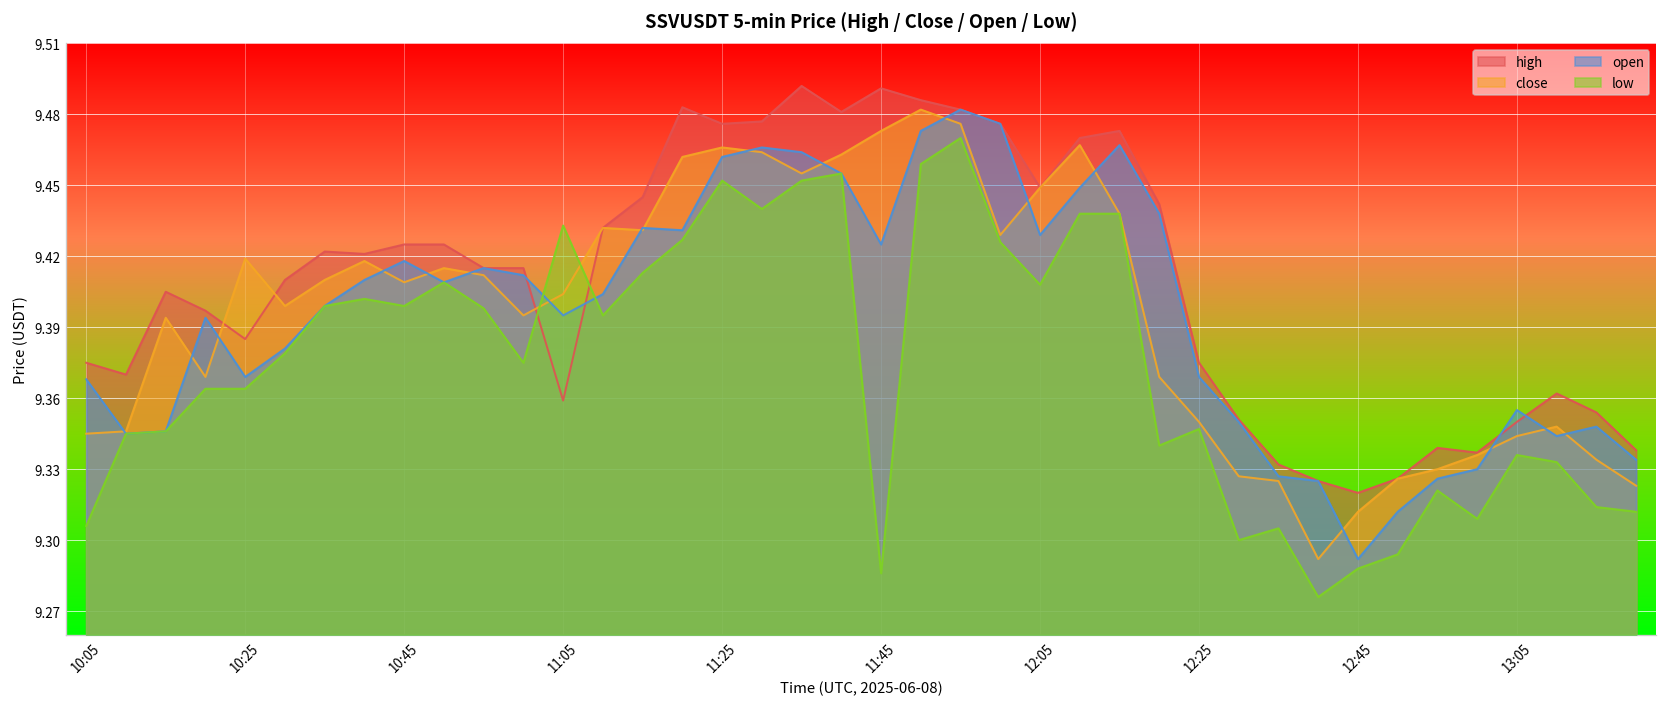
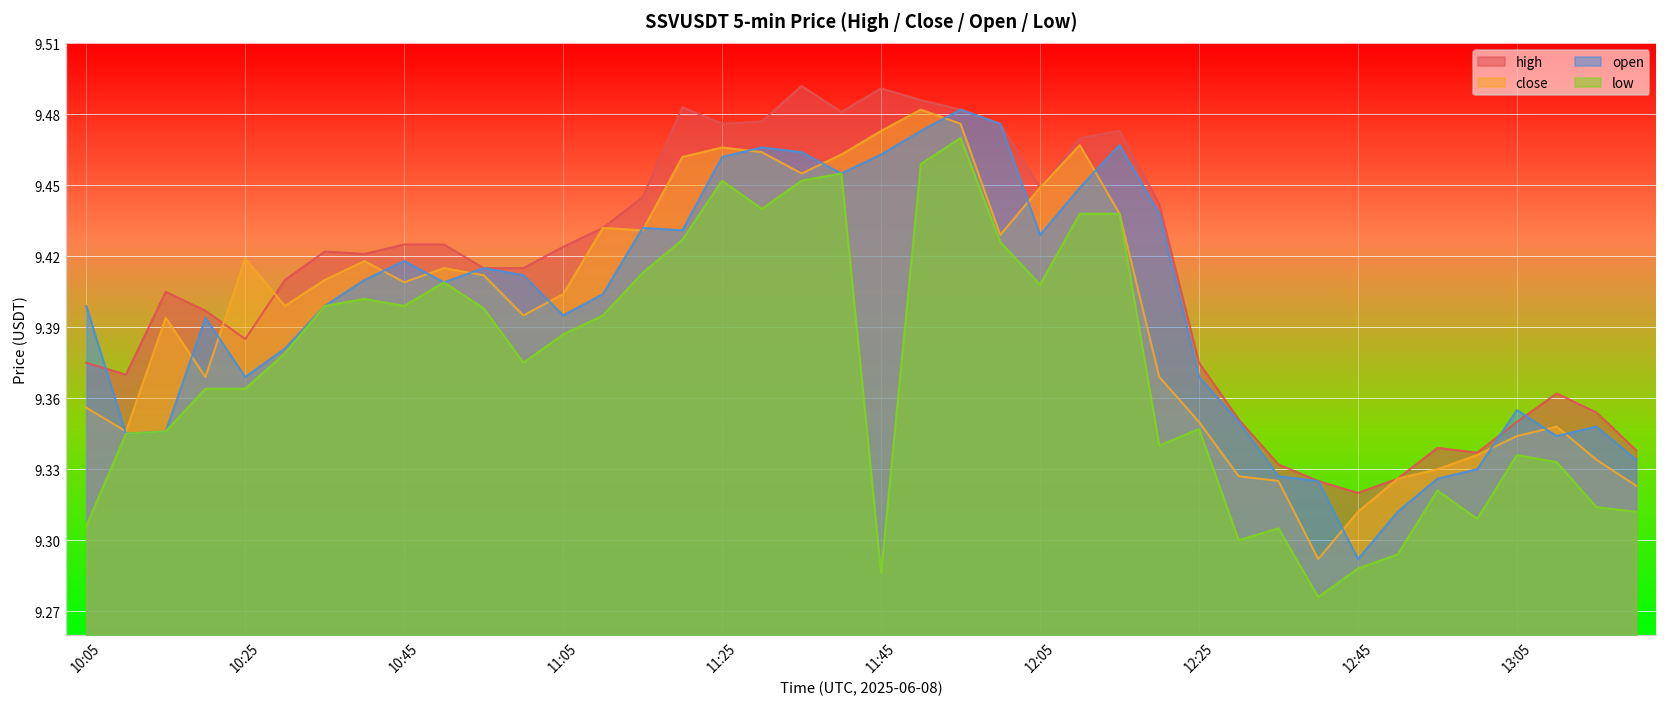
close, 10:05: 9.345 -> 9.356
open, 10:05: 9.368 -> 9.399
high, 11:05: 9.359 -> 9.424
low, 11:05: 9.433 -> 9.387
open, 11:45: 9.425 -> 9.463
